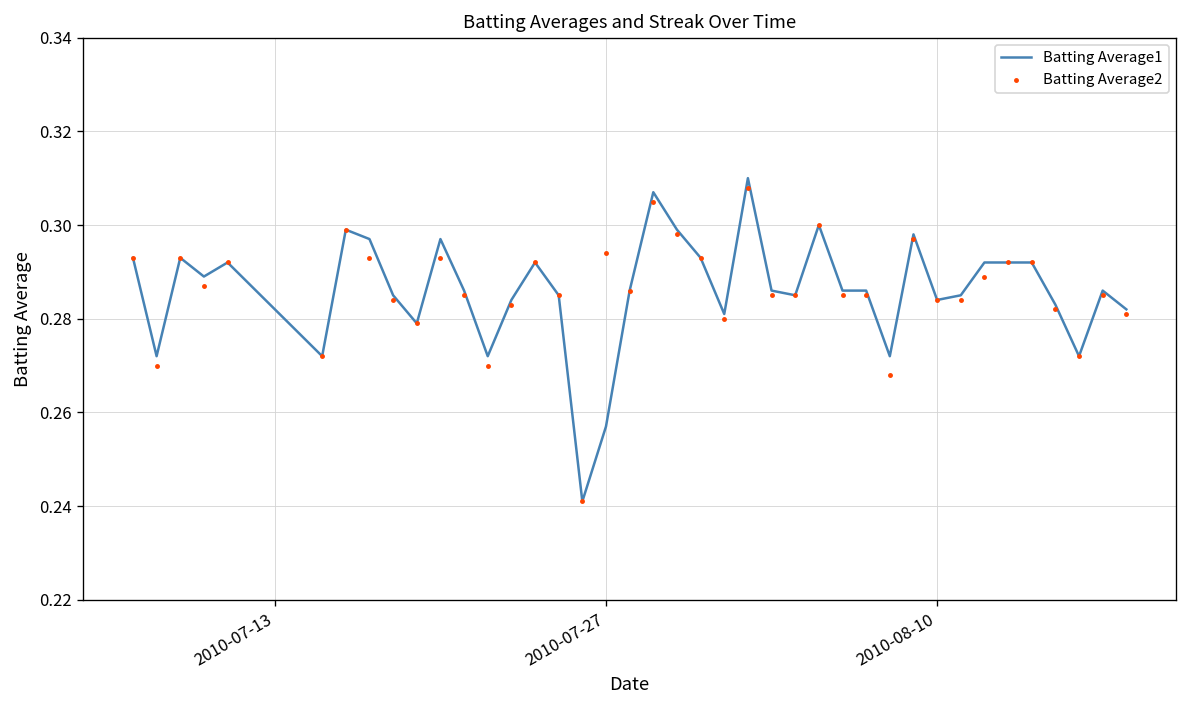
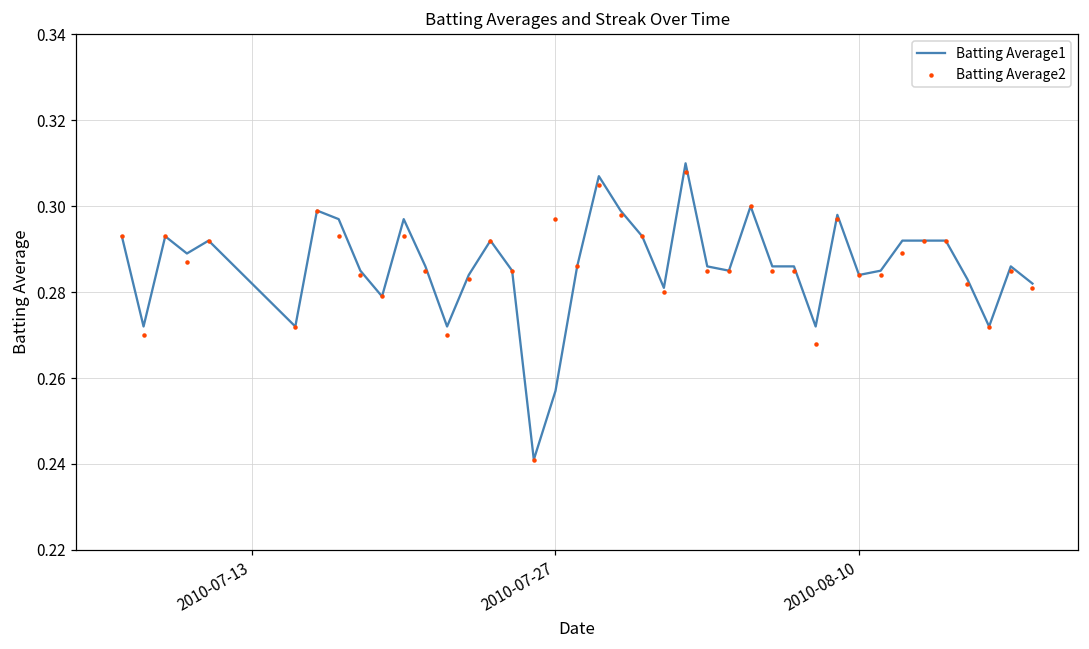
Batting Average2, 2010-07-27: 0.294 -> 0.297
